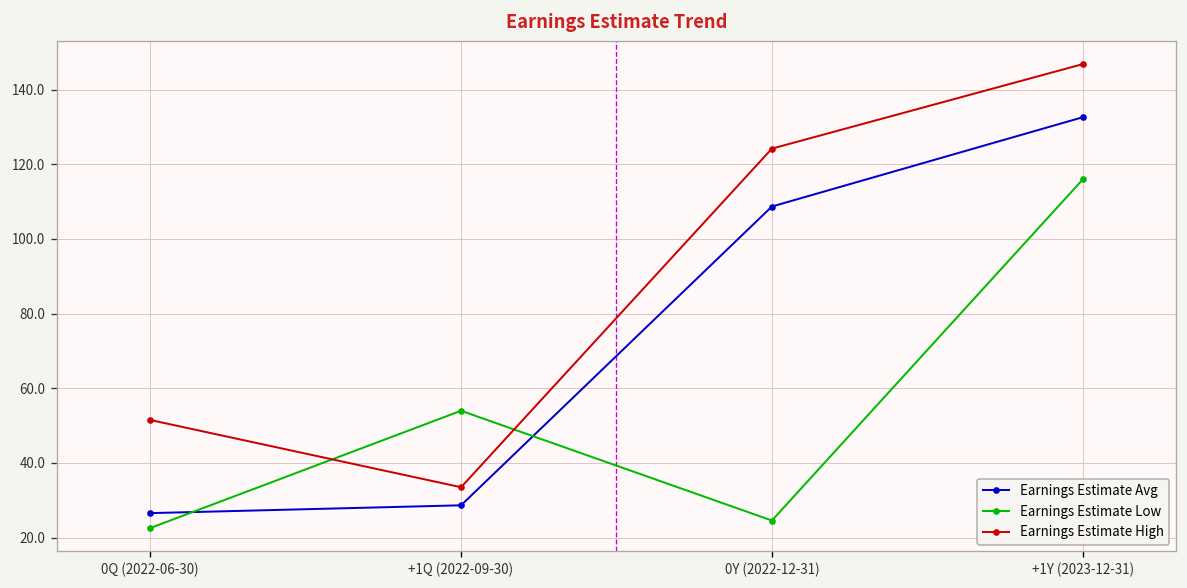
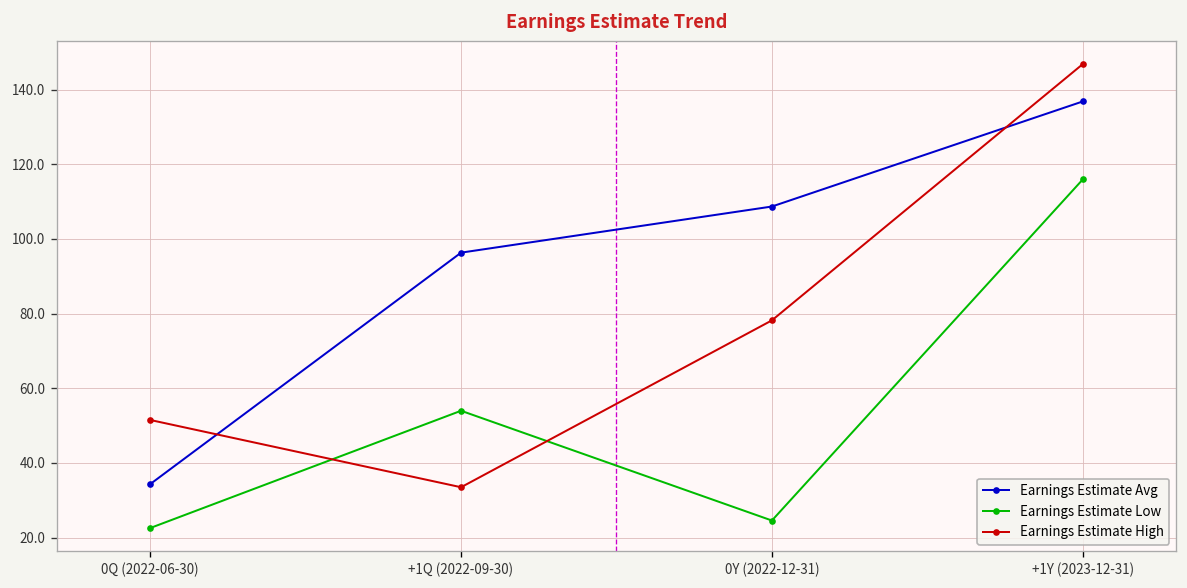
Earnings Estimate Avg, 0Q (2022-06-30): 27 -> 34
Earnings Estimate Avg, +1Q (2022-09-30): 29 -> 96
Earnings Estimate High, 0Y (2022-12-31): 124 -> 78
Earnings Estimate Avg, +1Y (2023-12-31): 133 -> 137
